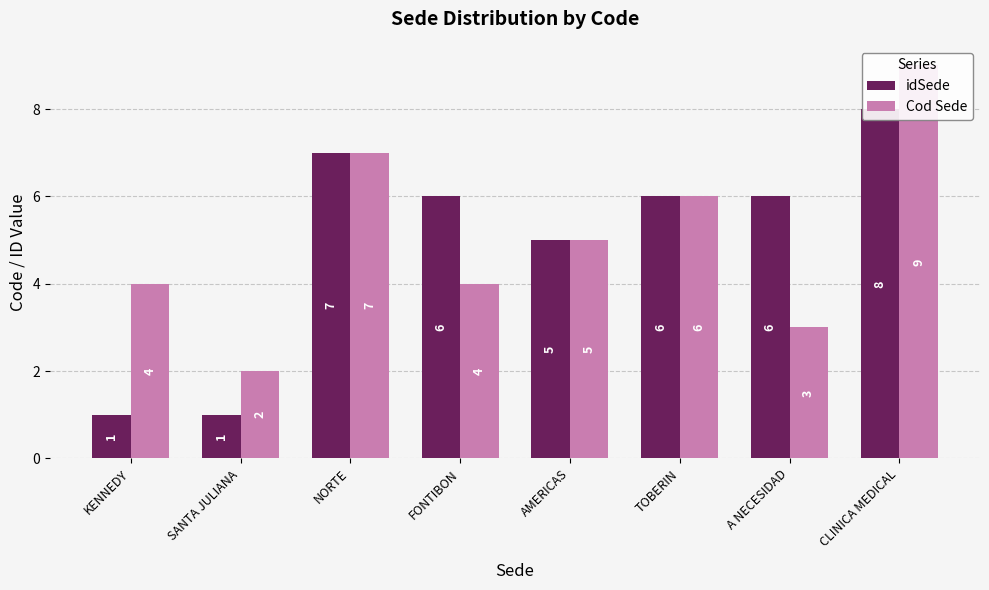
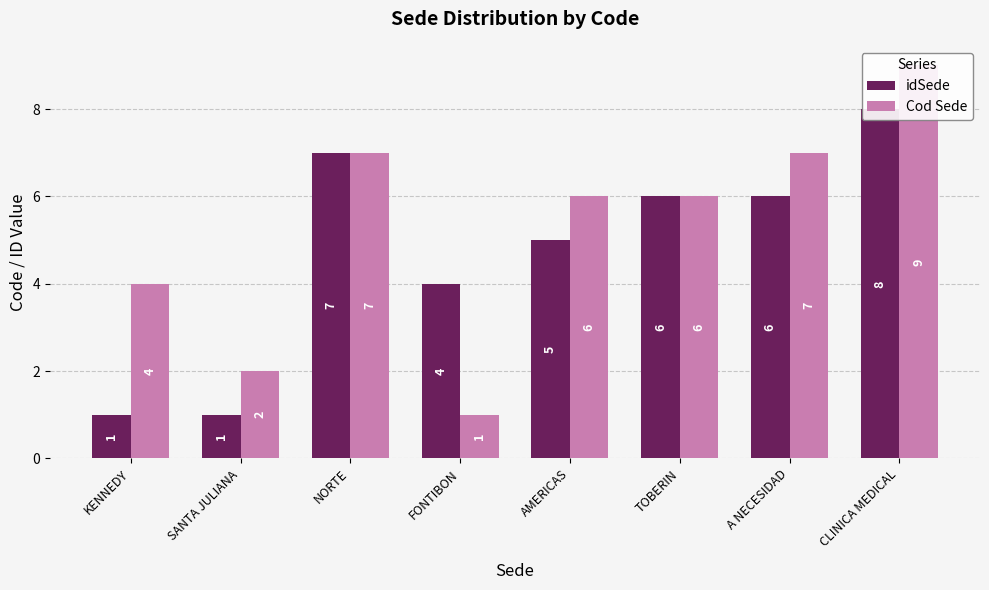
idSede, FONTIBON: 6 -> 4
Cod Sede, FONTIBON: 4 -> 1
Cod Sede, AMERICAS: 5 -> 6
Cod Sede, A NECESIDAD: 3 -> 7
